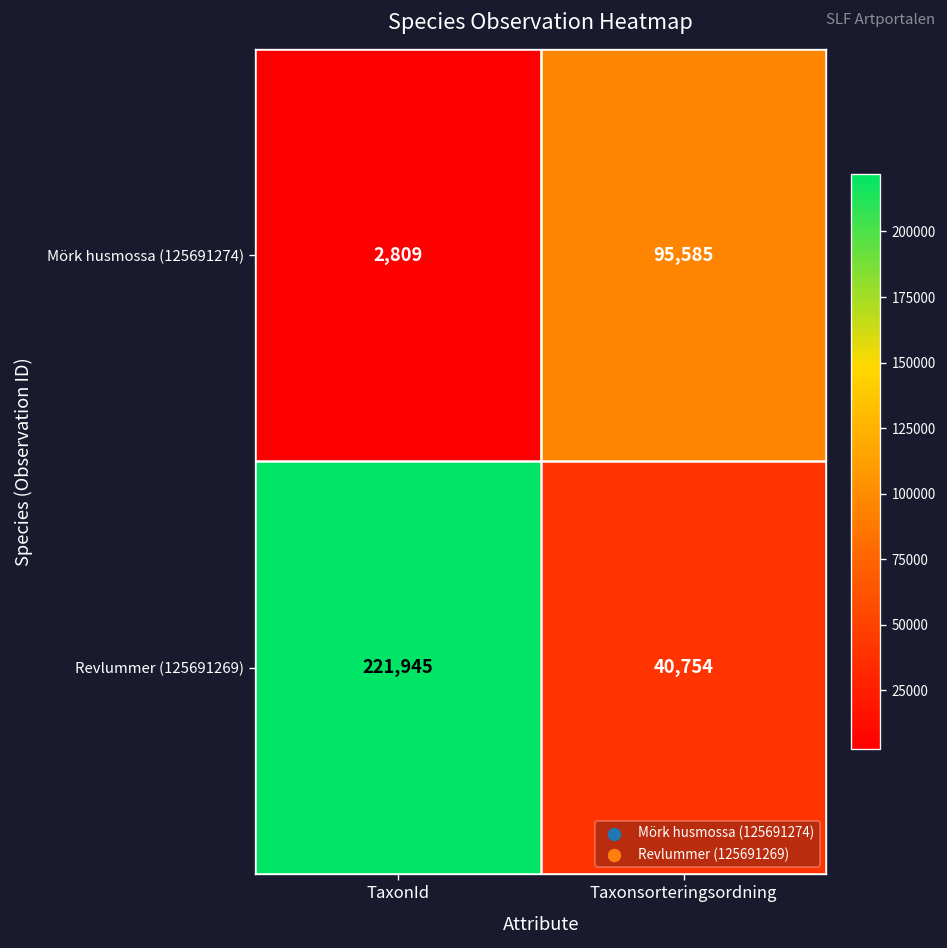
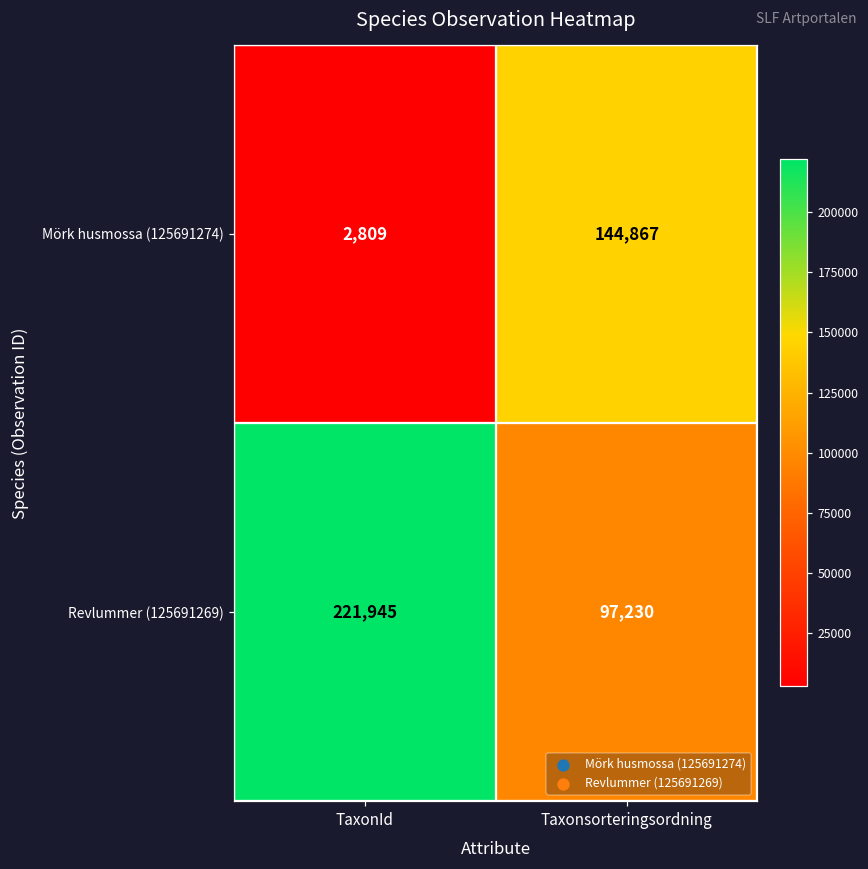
Mörk husmossa (125691274), Taxonsorteringsordning: 95,585 -> 144,867
Revlummer (125691269), Taxonsorteringsordning: 40,754 -> 97,230
